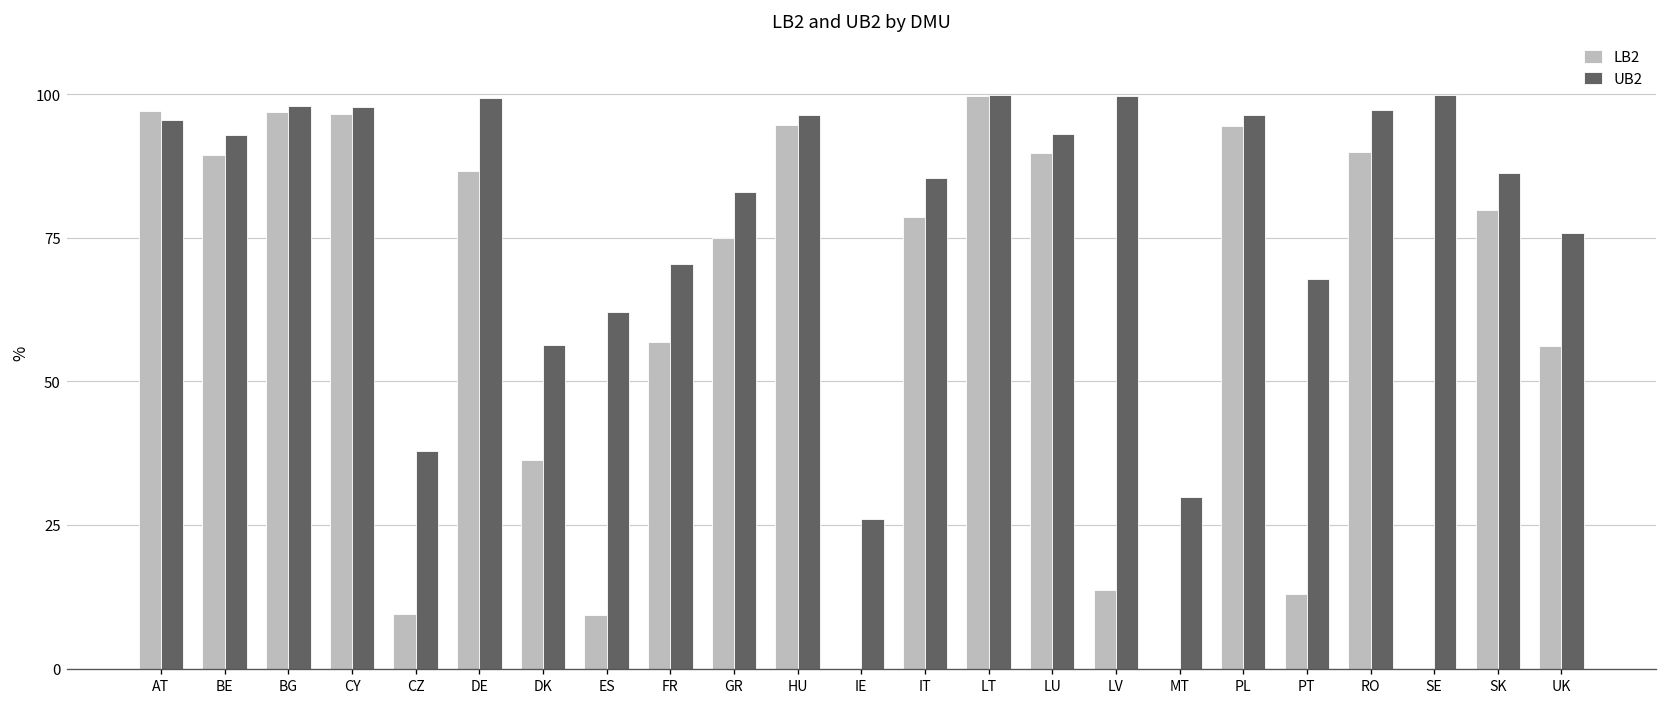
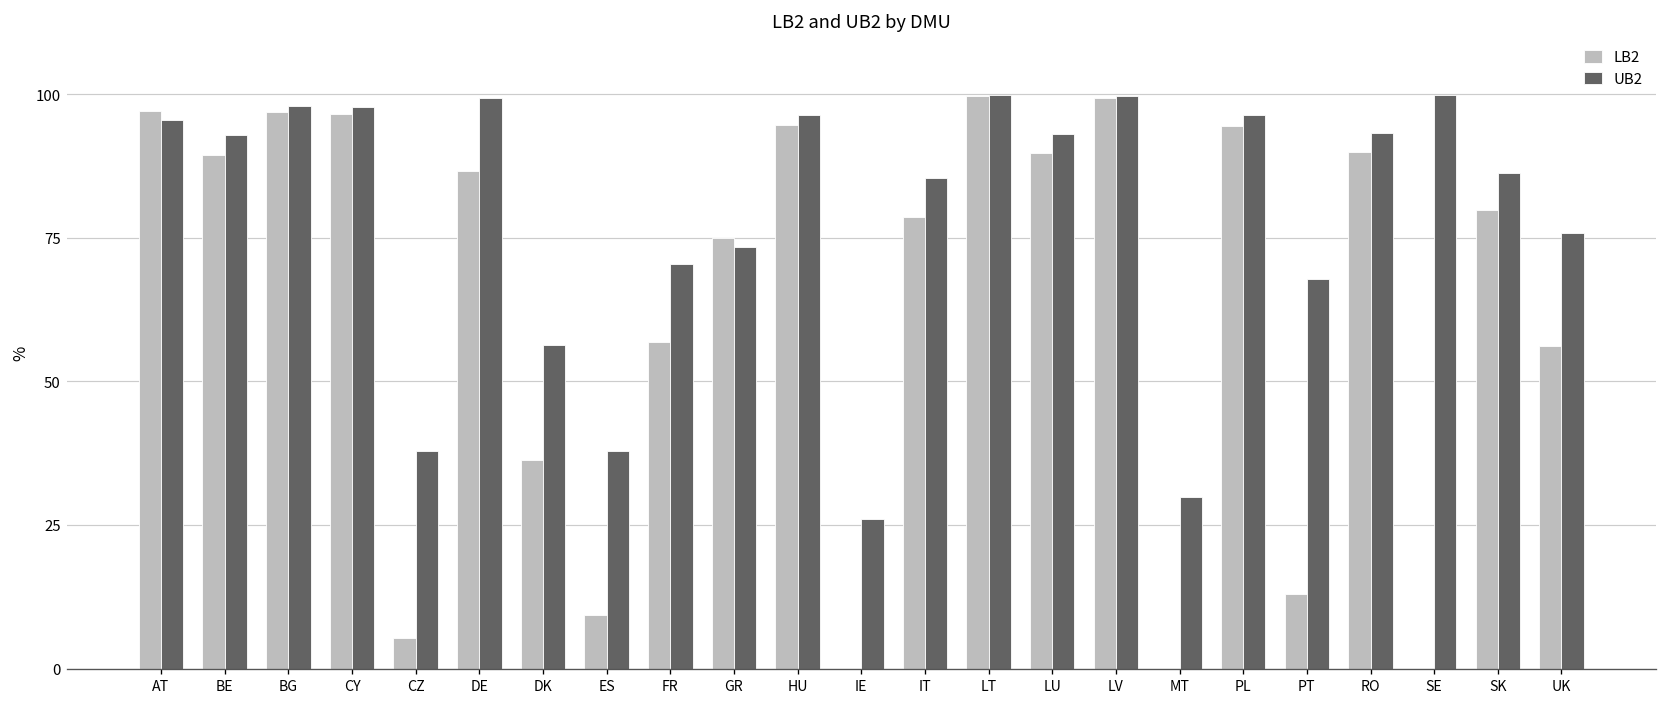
LB2, CZ: 10 -> 5
UB2, ES: 62 -> 38
UB2, GR: 83 -> 73
LB2, LV: 14 -> 99
UB2, RO: 97 -> 93
